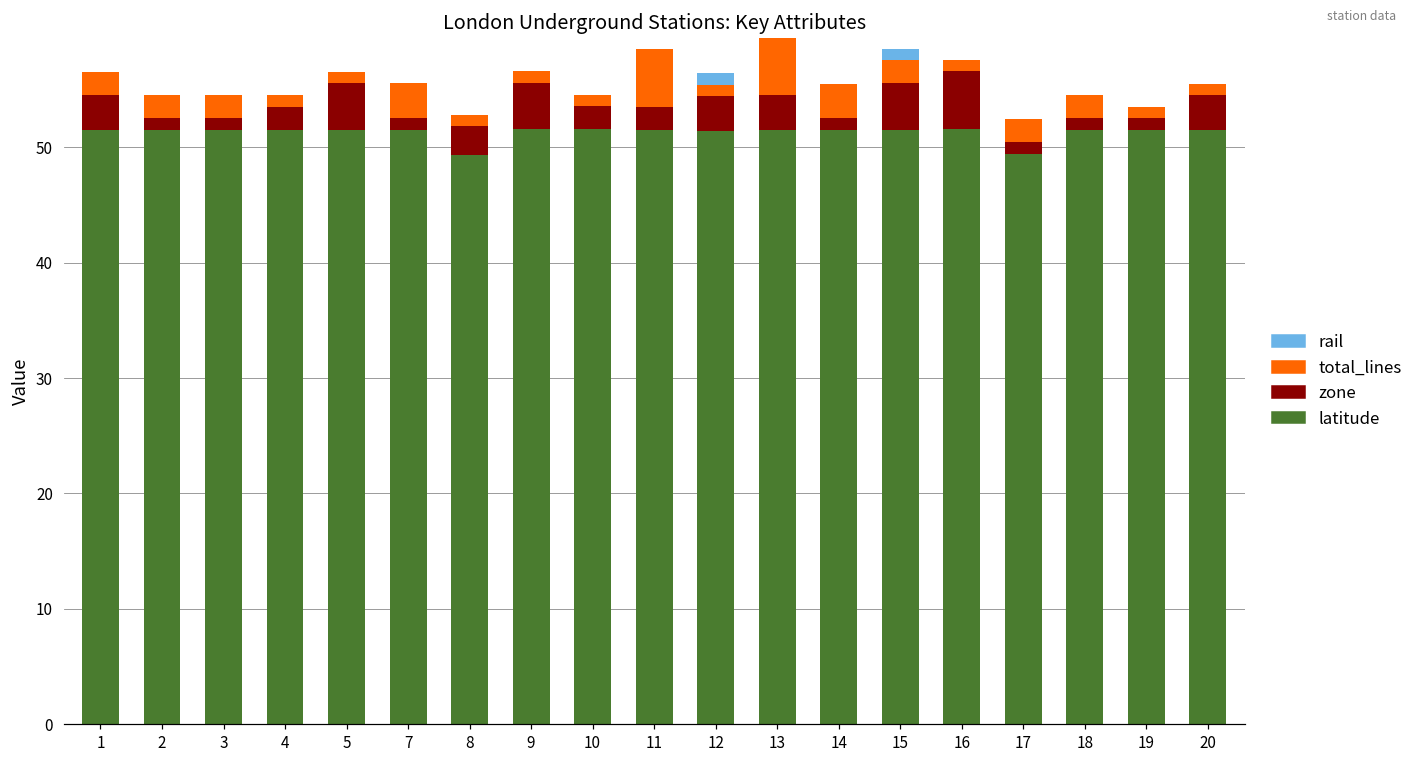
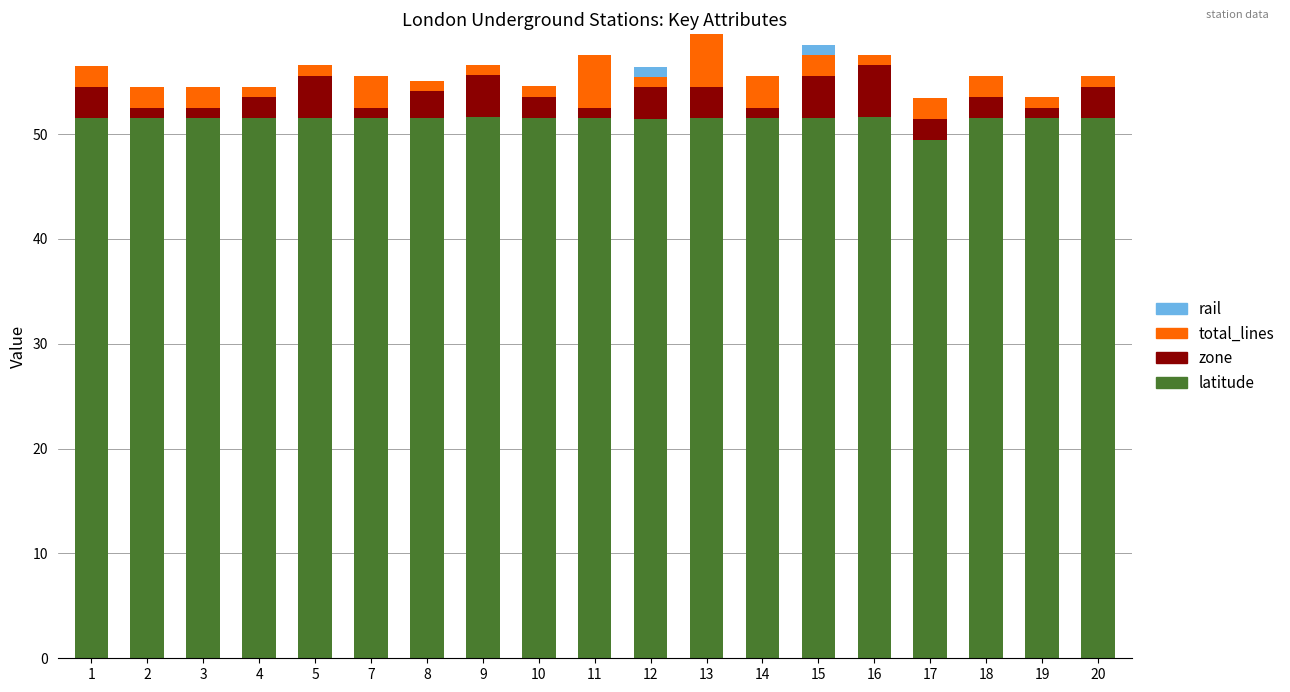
latitude, 8: 49.3 -> 51.6
zone, 11: 2 -> 1
zone, 17: 1 -> 2
zone, 18: 1 -> 2
